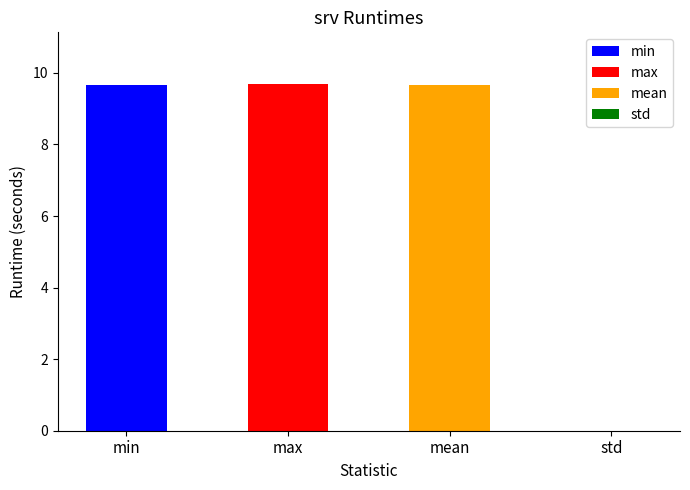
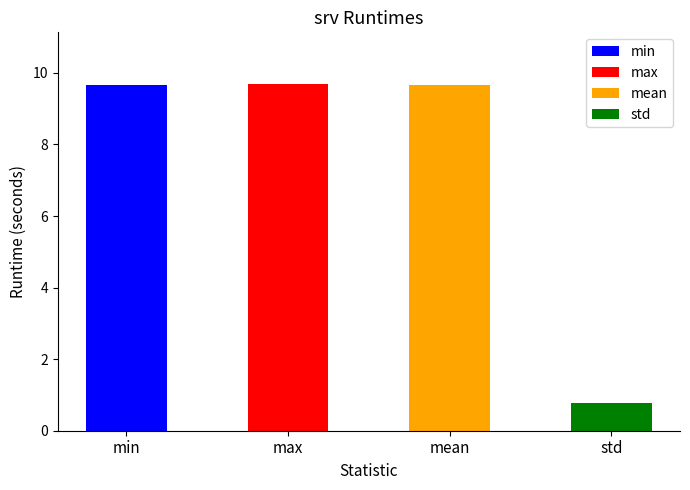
std: 0.0 -> 0.8
